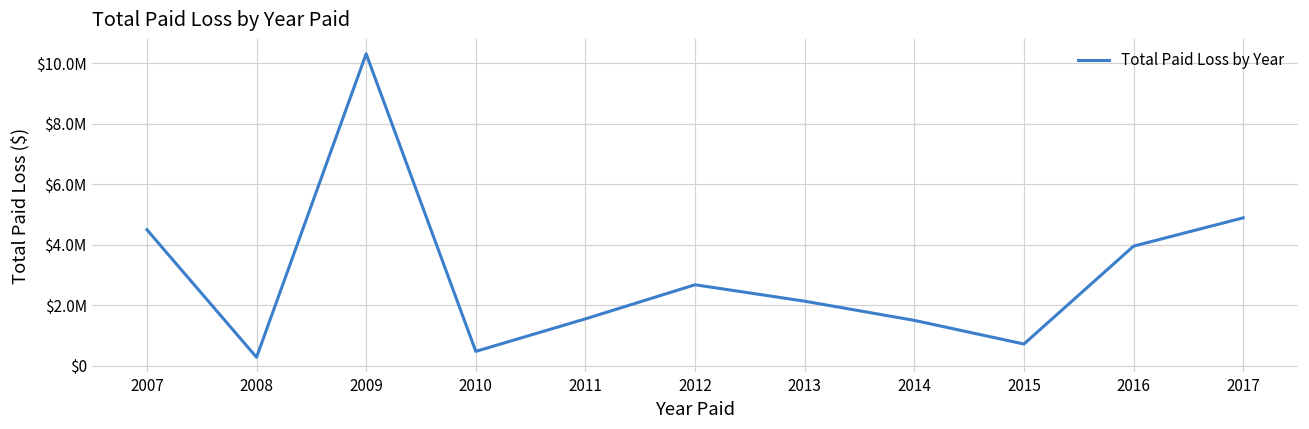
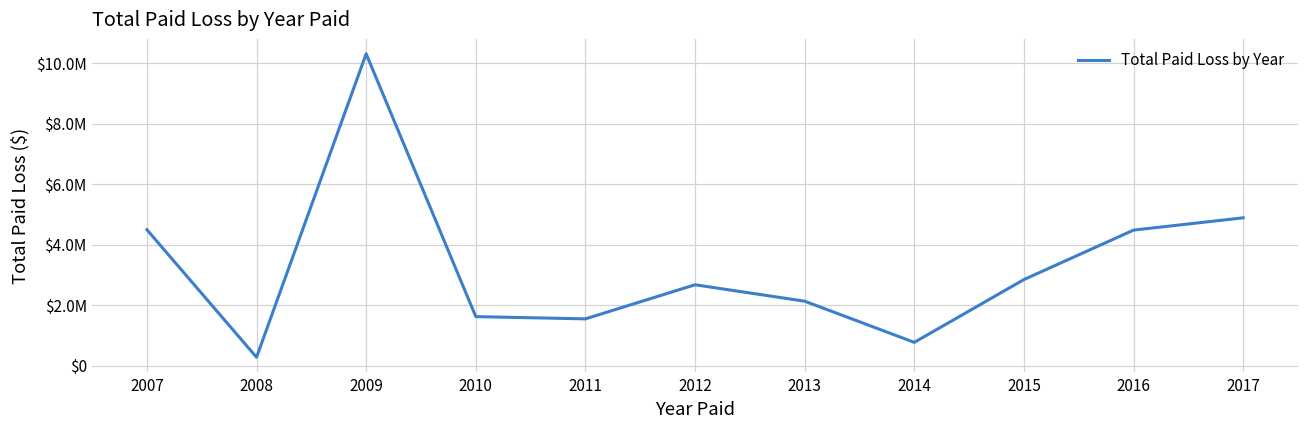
2010: $500000 -> $1600000
2014: $1500000 -> $800000
2015: $700000 -> $2900000
2016: $4000000 -> $4500000
